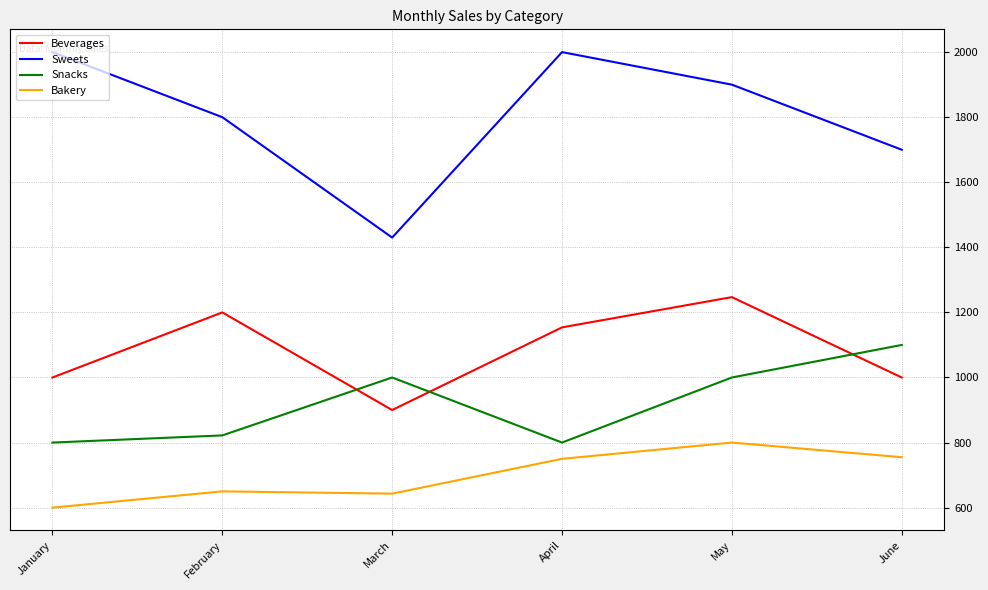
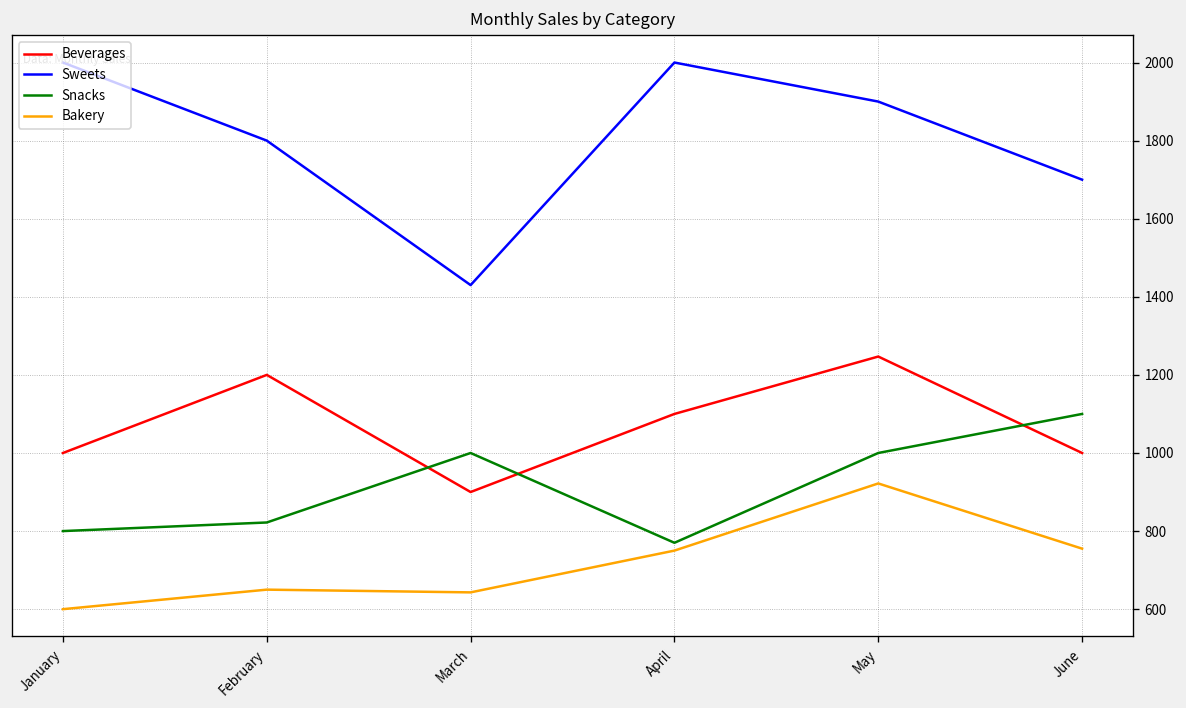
Beverages, April: 1150 -> 1100
Snacks, April: 800 -> 770
Bakery, May: 800 -> 920
